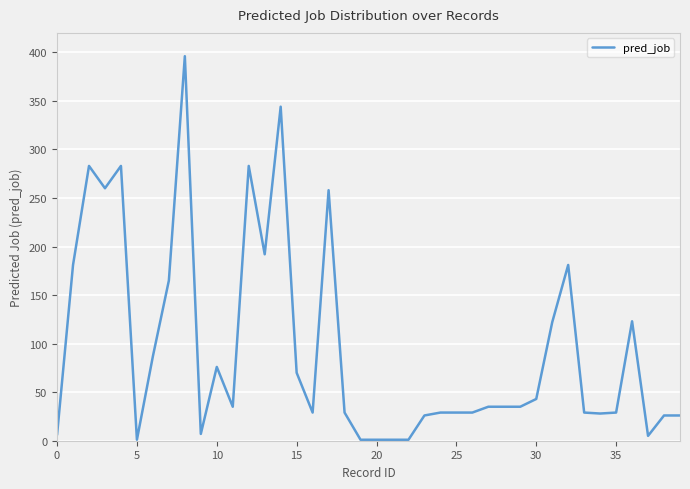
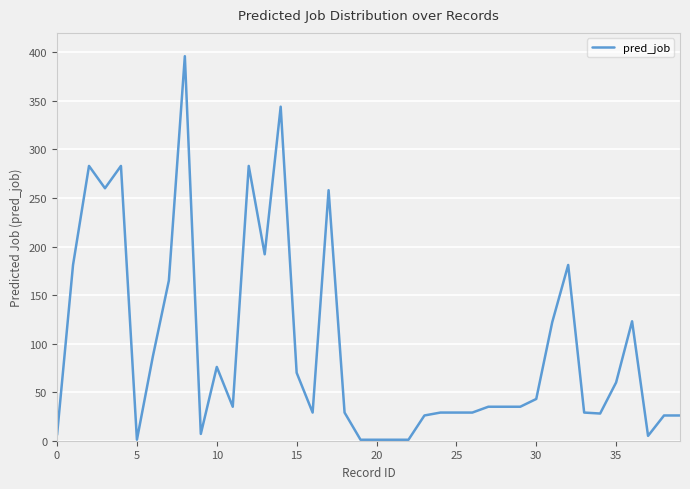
35: 30 -> 60
